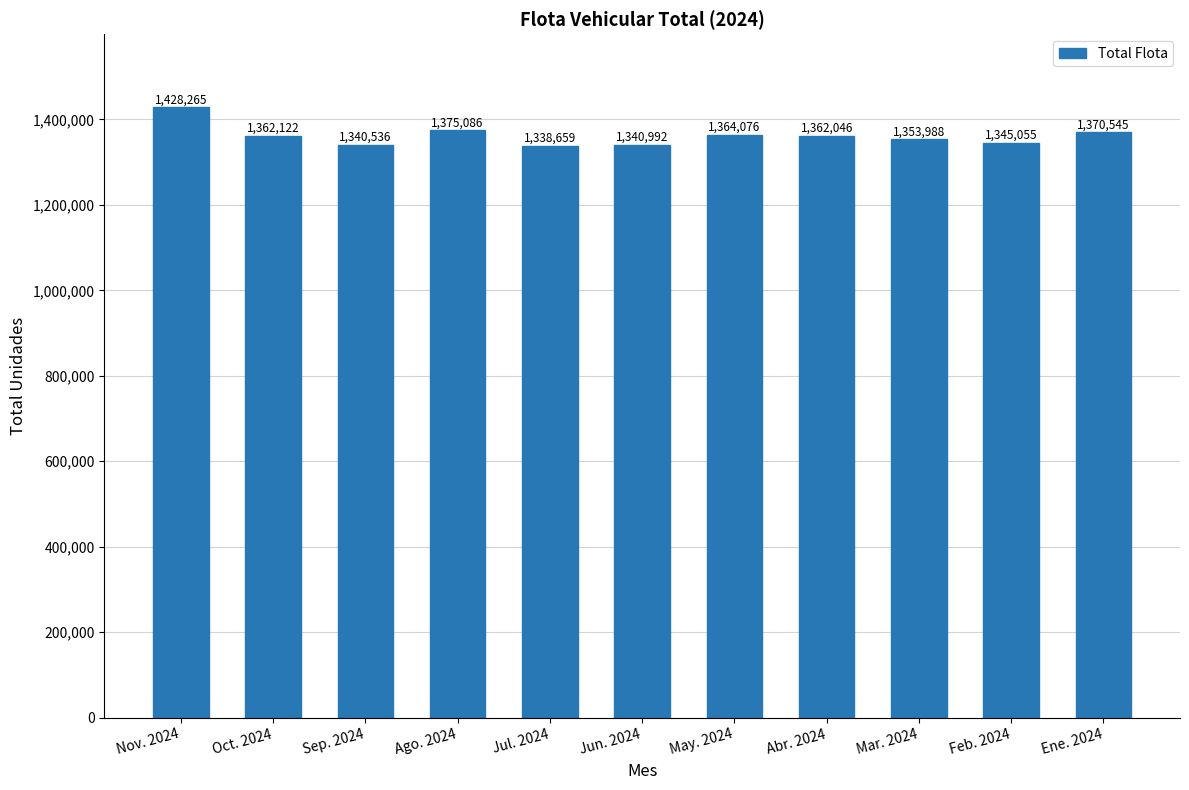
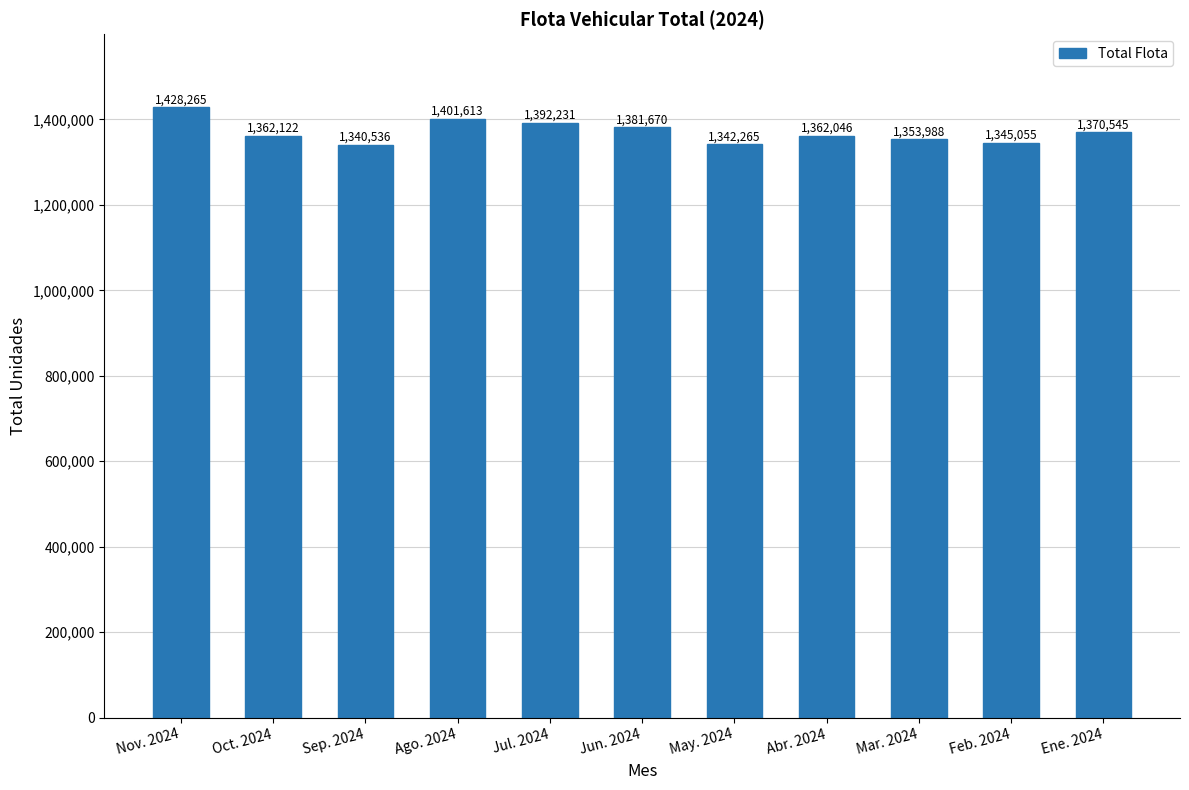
Ago. 2024: 1,375,086 -> 1,401,613
Jul. 2024: 1,338,659 -> 1,392,231
Jun. 2024: 1,340,992 -> 1,381,670
May. 2024: 1,364,076 -> 1,342,265
